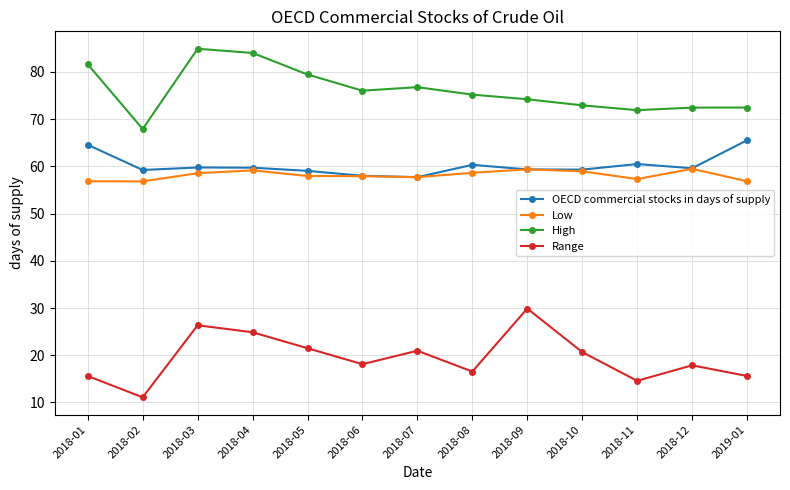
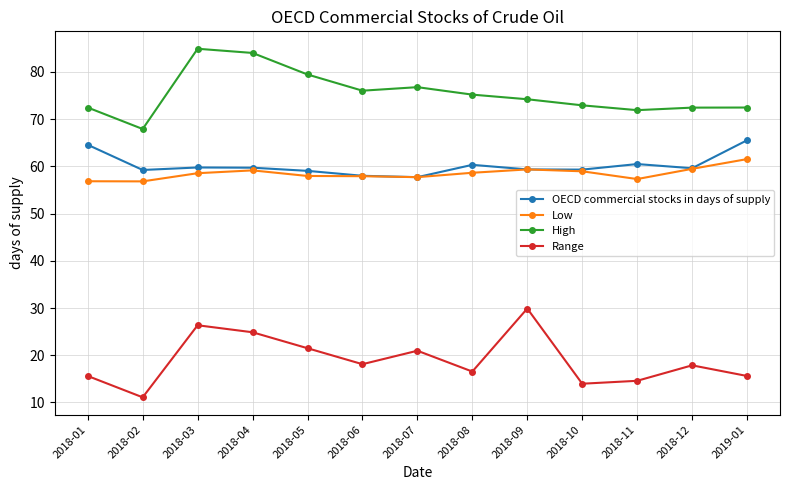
High, 2018-01: 82 -> 72
Range, 2018-10: 21 -> 14
Low, 2019-01: 57 -> 62
